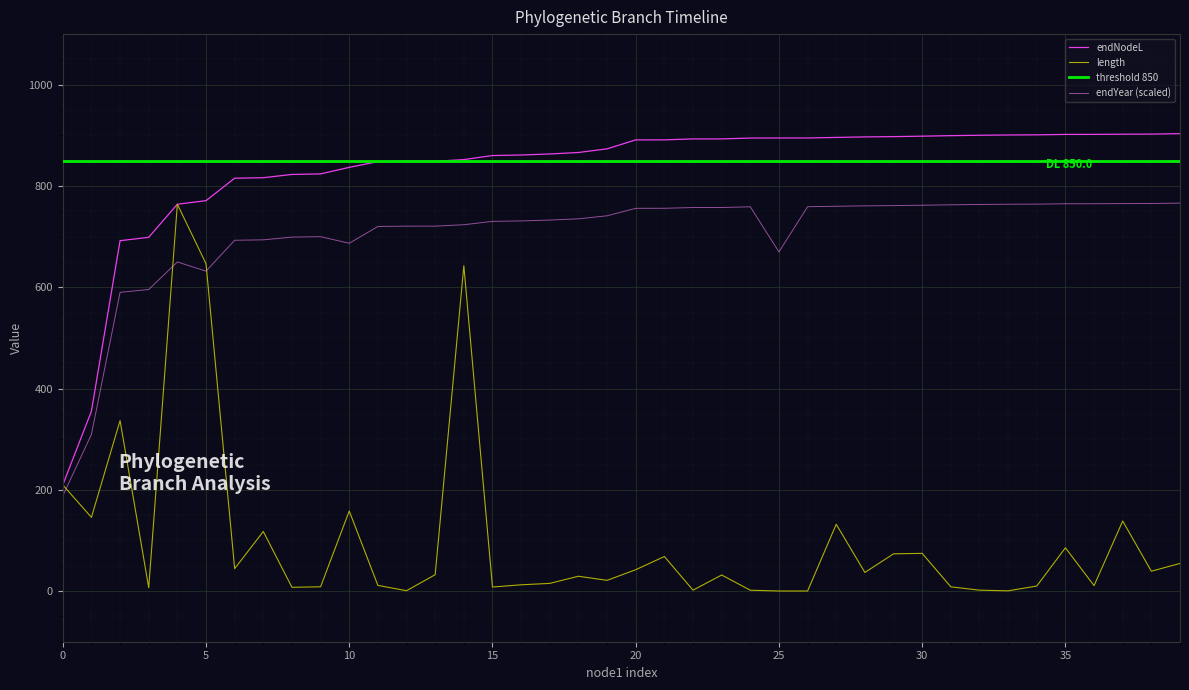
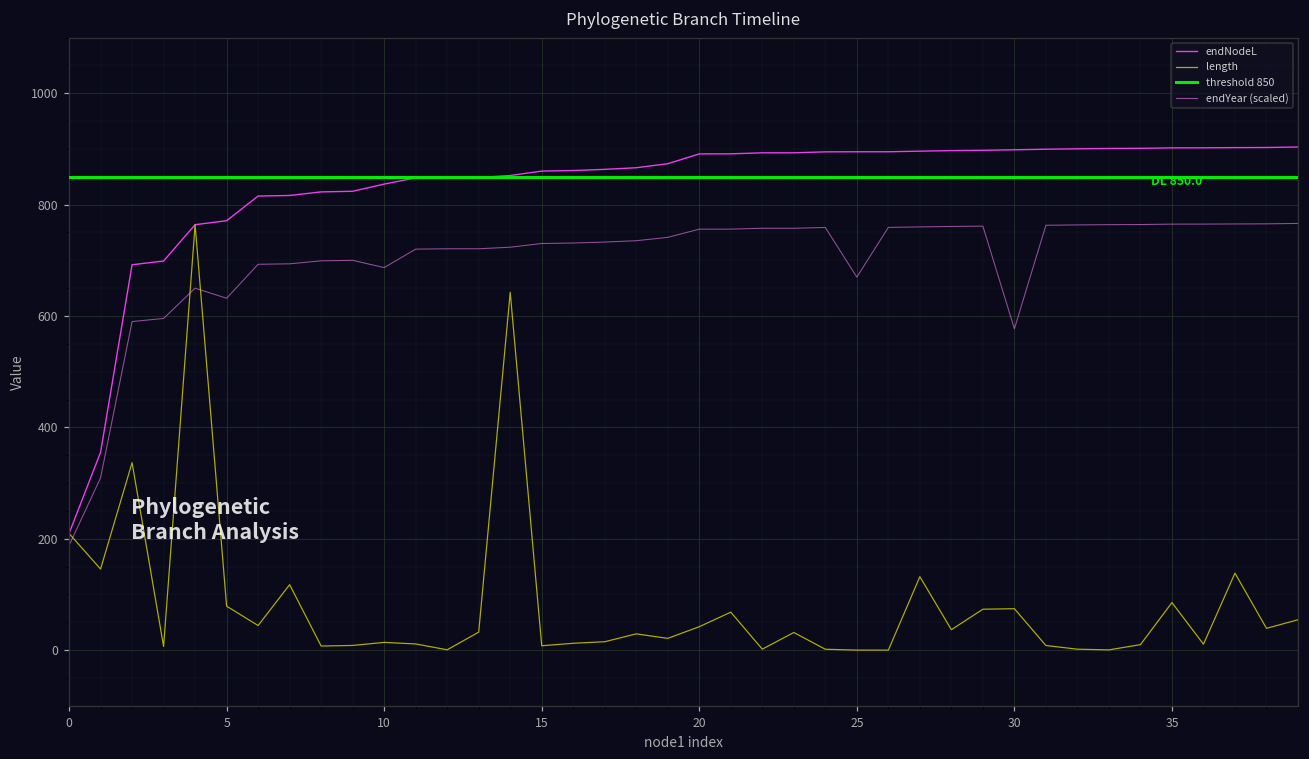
length, 5: 650 -> 80
length, 10: 160 -> 10
endYear (scaled), 30: 760 -> 580
